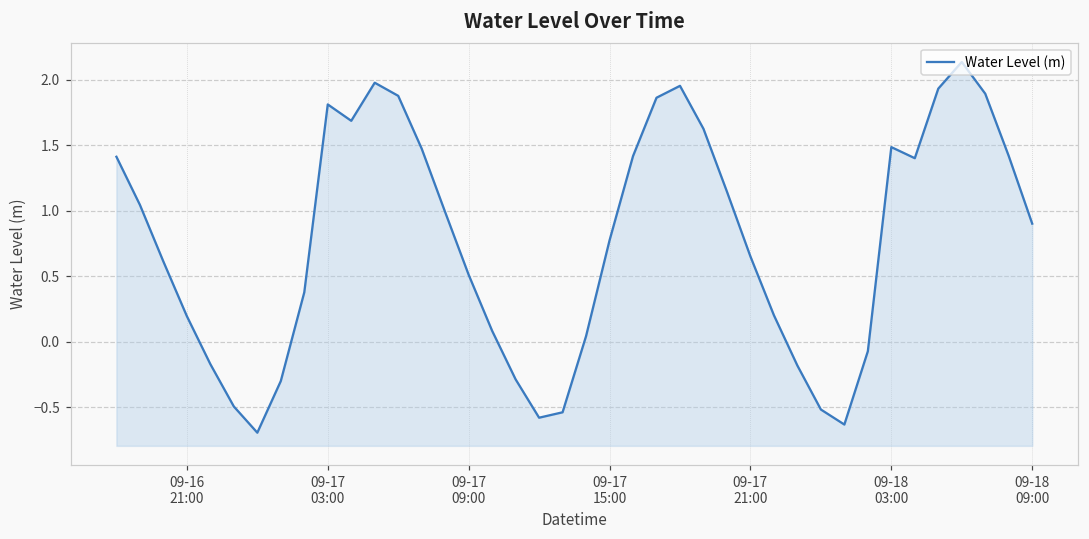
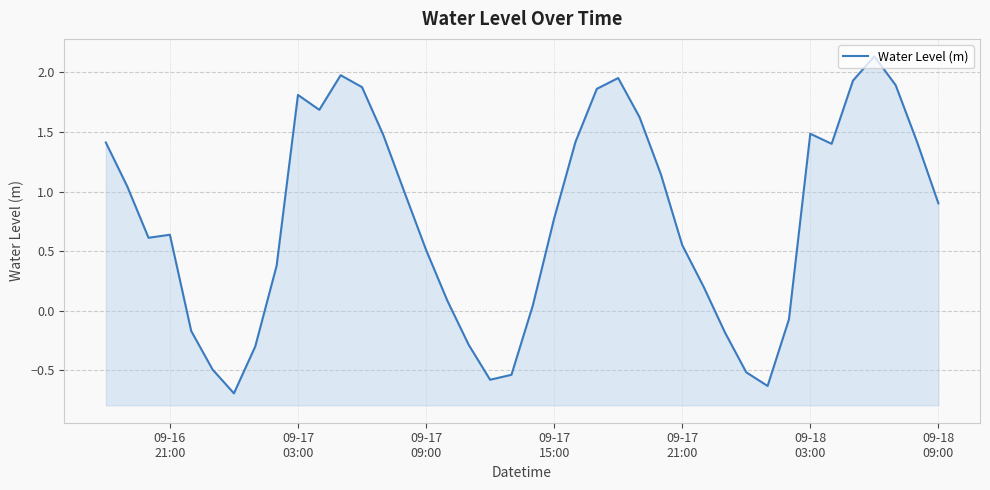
09-16 21:00: 0.20 -> 0.64
09-17 21:00: 0.65 -> 0.55
